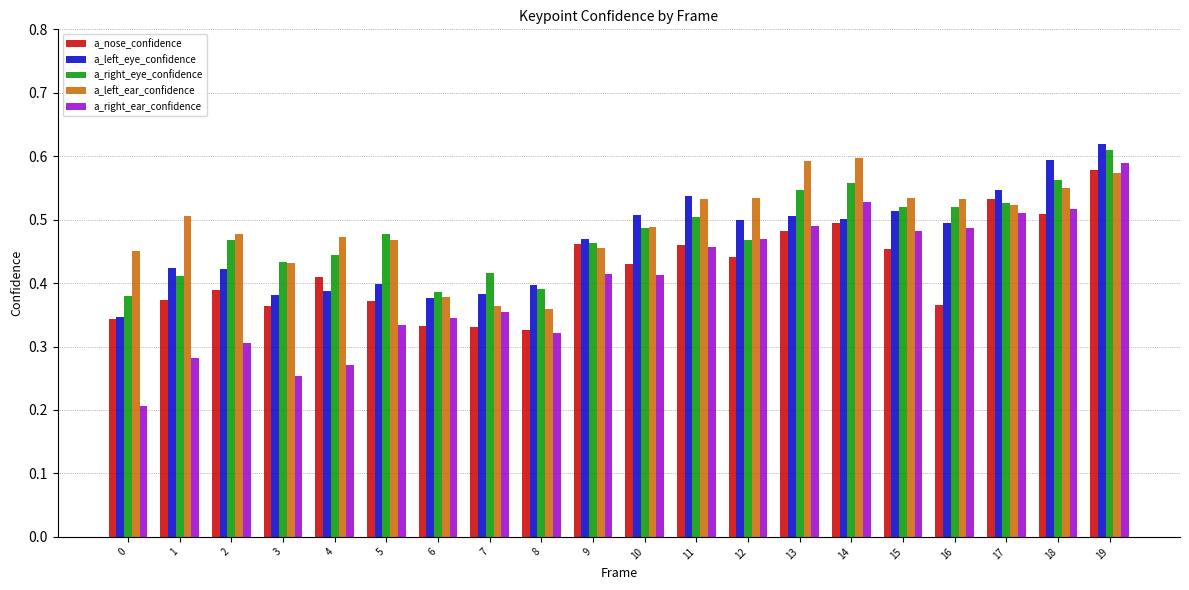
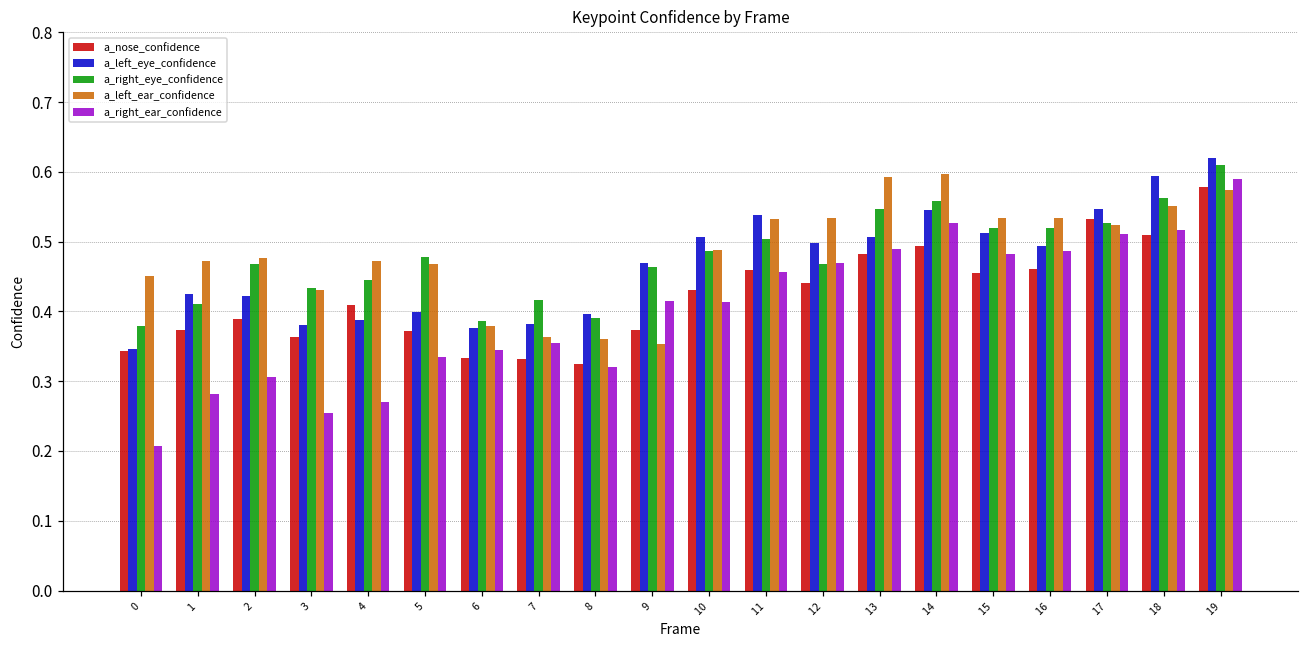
a_left_ear_confidence, 1: 0.51 -> 0.47
a_nose_confidence, 9: 0.46 -> 0.37
a_left_ear_confidence, 9: 0.46 -> 0.35
a_left_eye_confidence, 14: 0.50 -> 0.55
a_nose_confidence, 16: 0.37 -> 0.46
